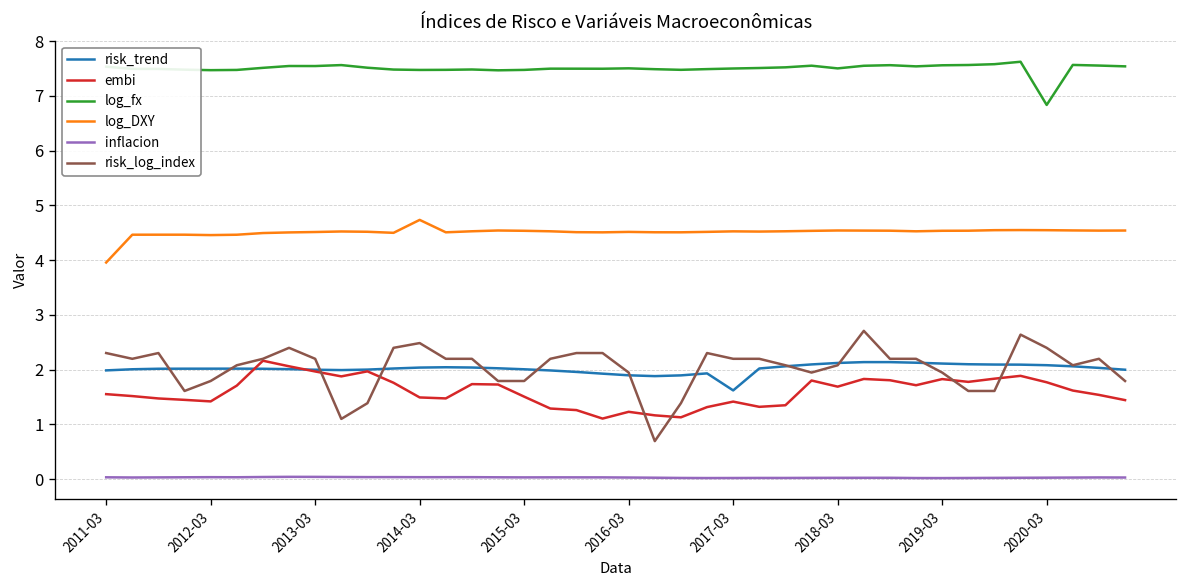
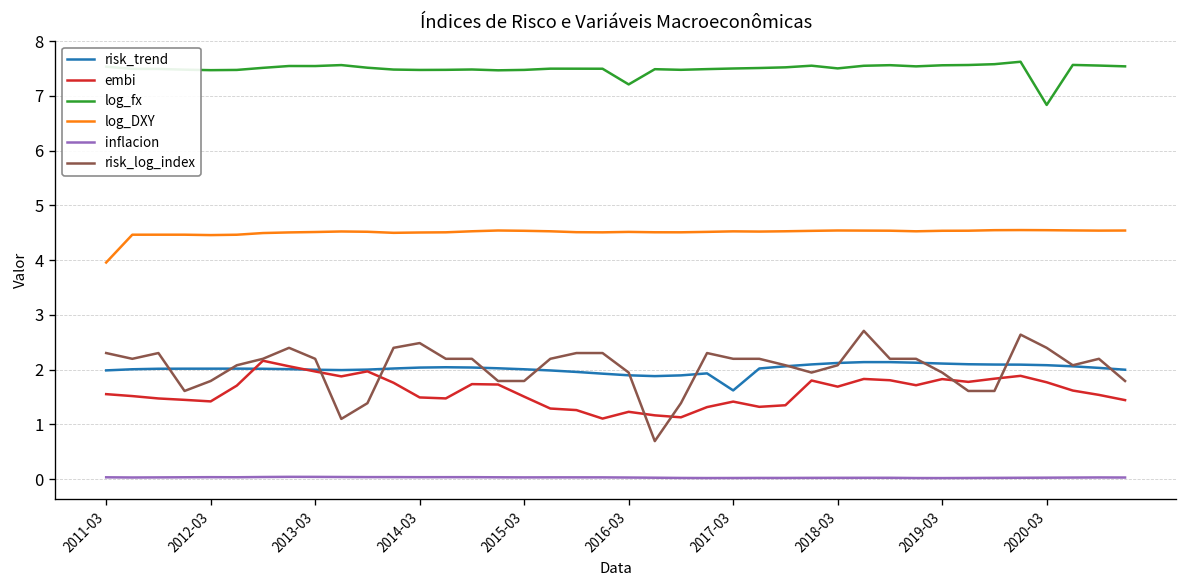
log_DXY, 2014-03: 4.7 -> 4.5
log_fx, 2016-03: 7.5 -> 7.2
